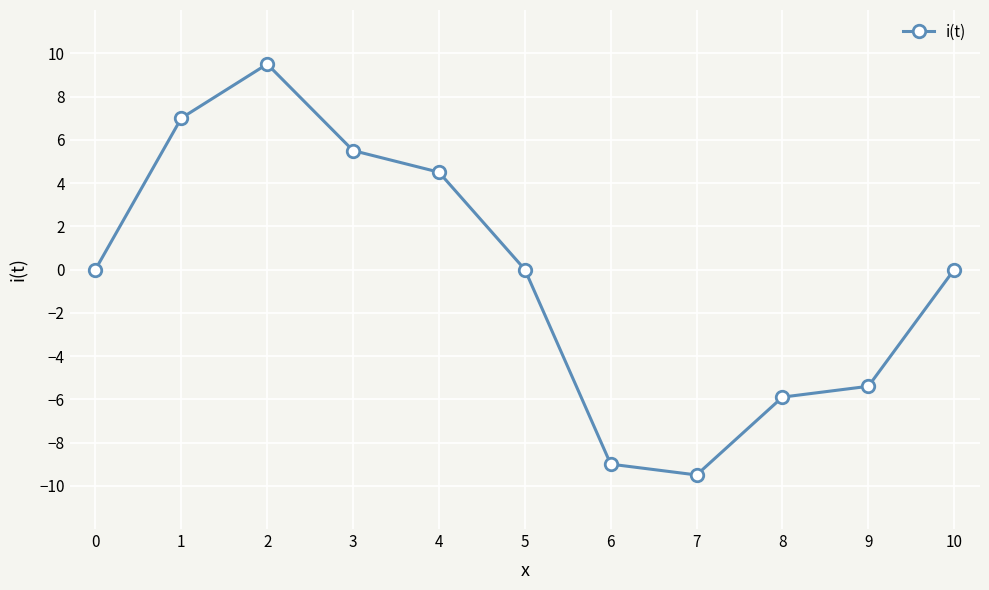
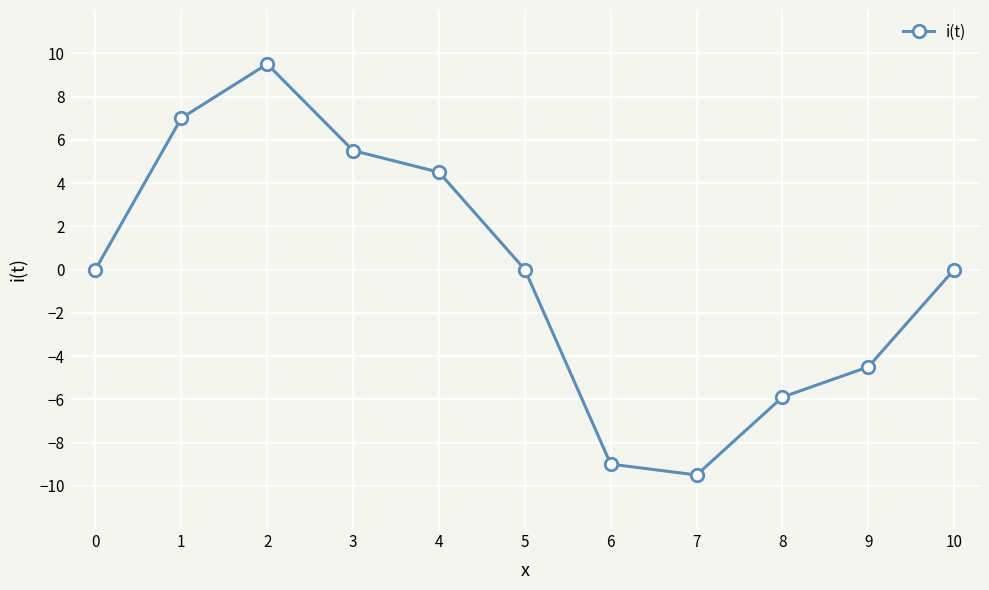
9: -5.4 -> -4.5
